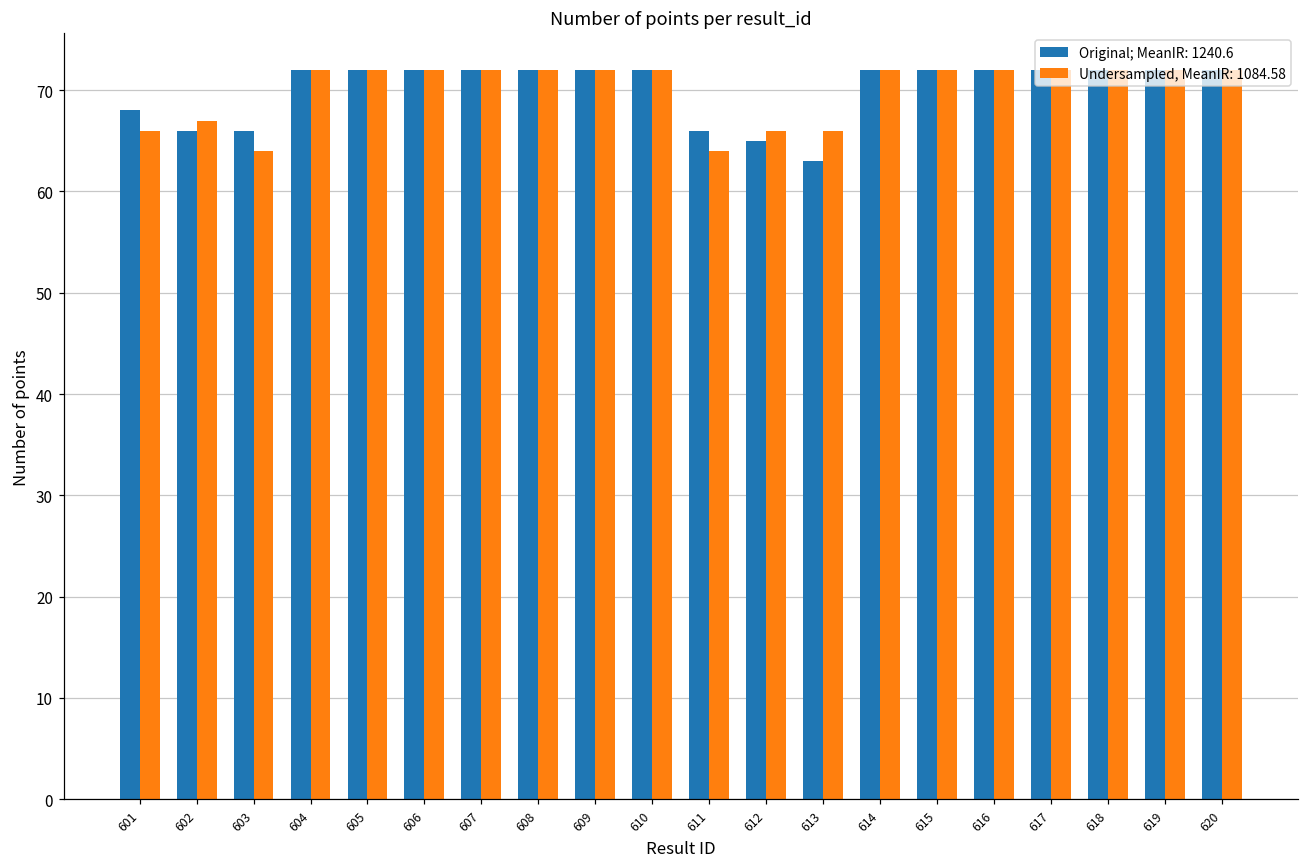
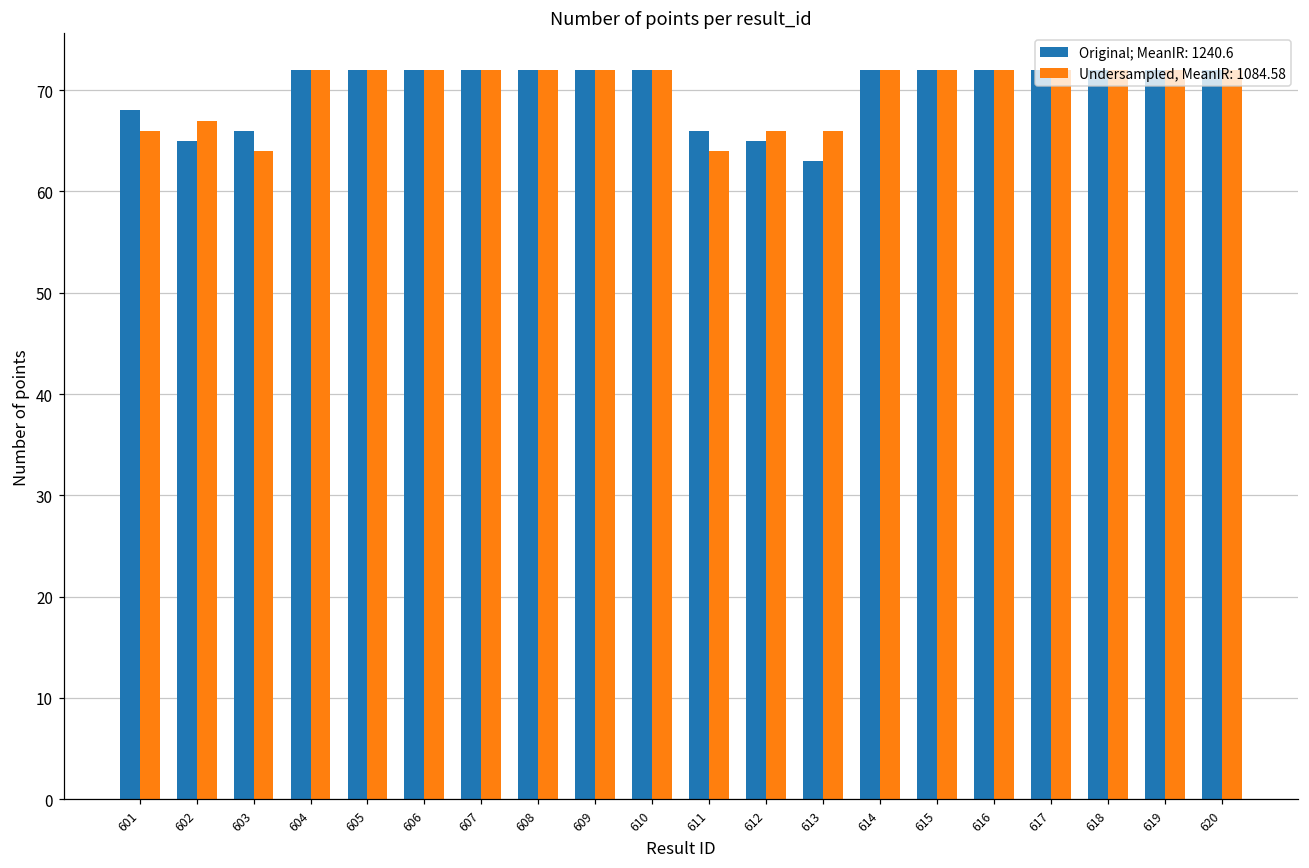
Original; MeanIR: 1240.6, 602: 66 -> 65
